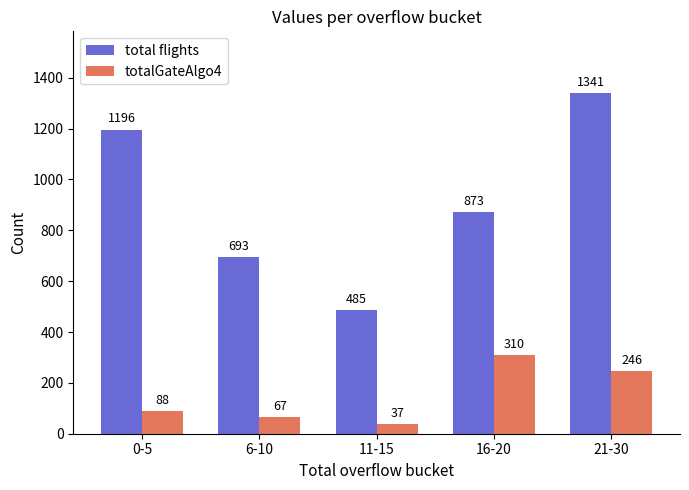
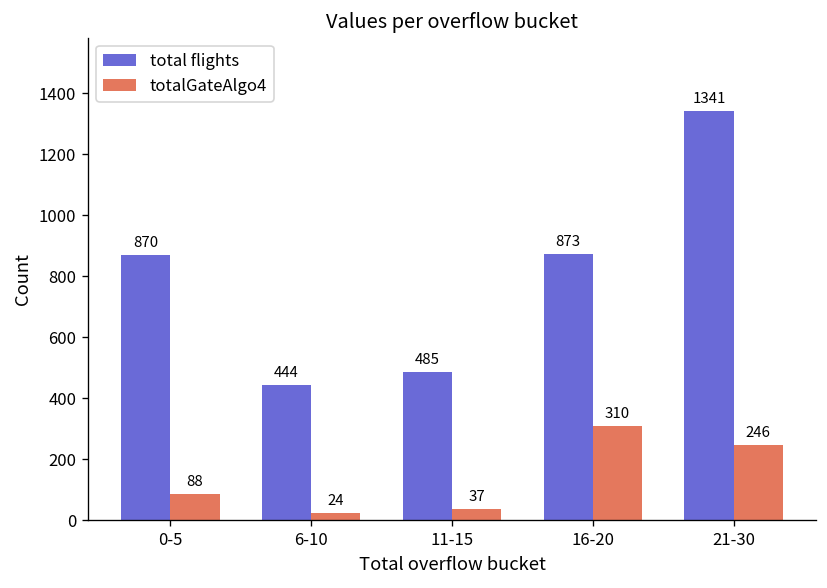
total flights, 0-5: 1196 -> 870
total flights, 6-10: 693 -> 444
totalGateAlgo4, 6-10: 67 -> 24
